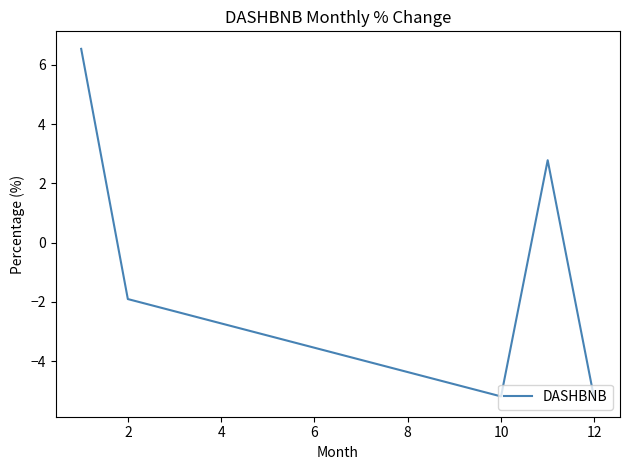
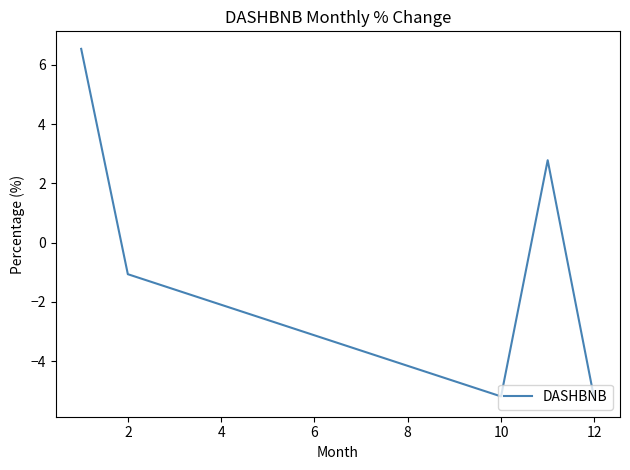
2: -1.9 -> -1.1
